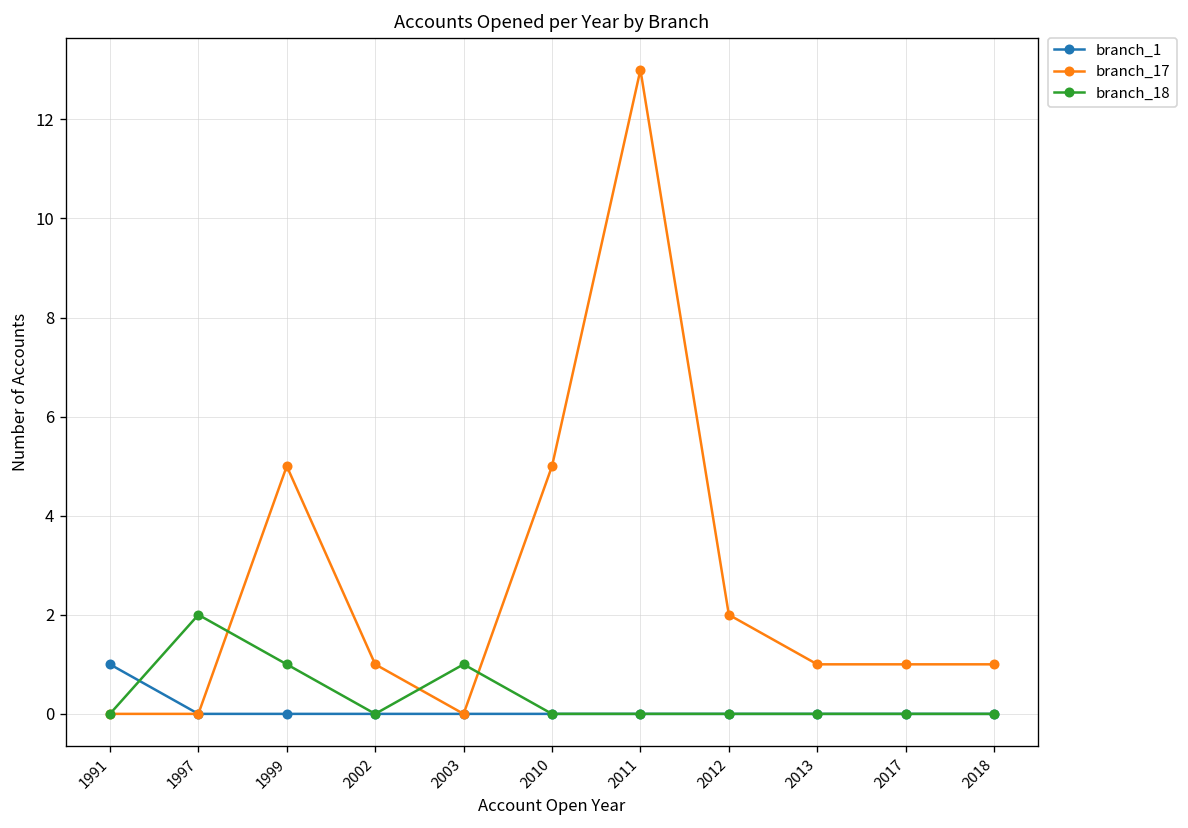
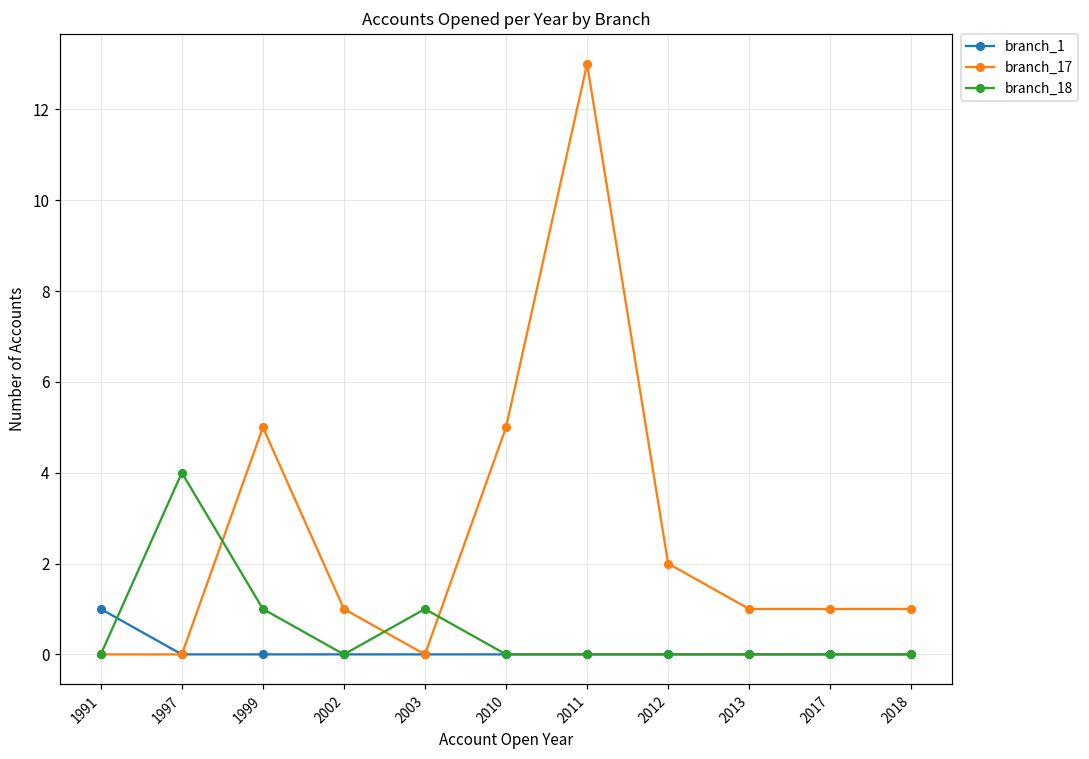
branch_18, 1997: 2 -> 4
